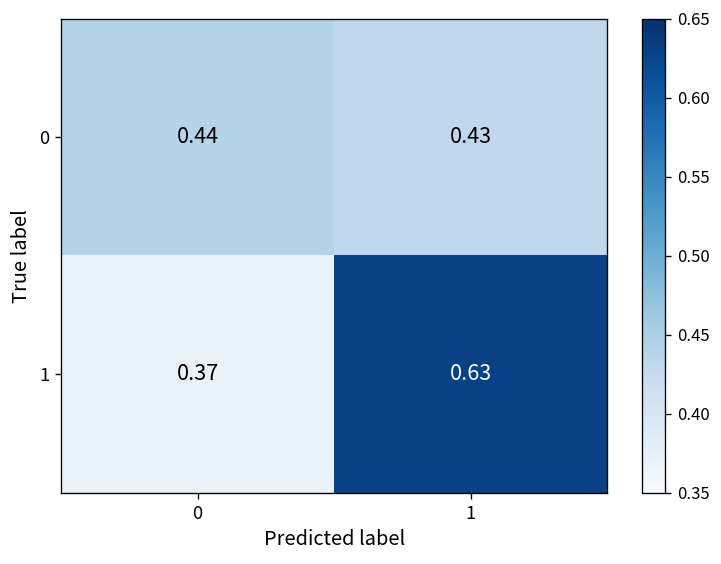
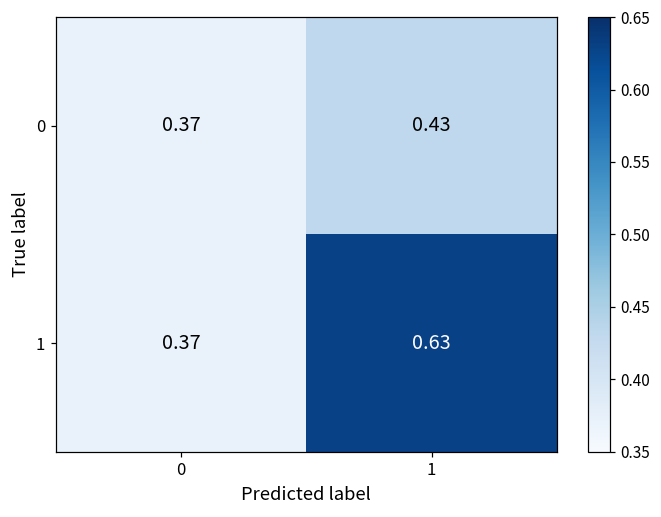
0, 0: 0.44 -> 0.37
